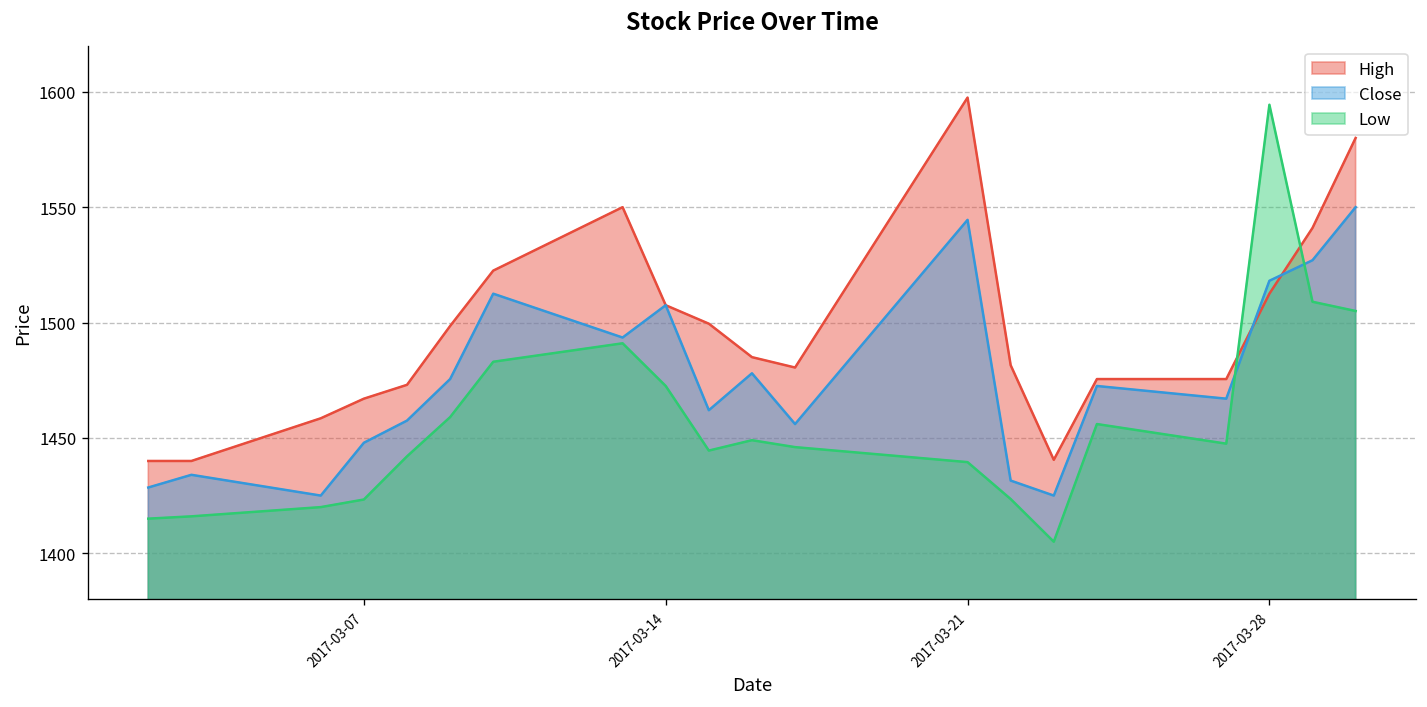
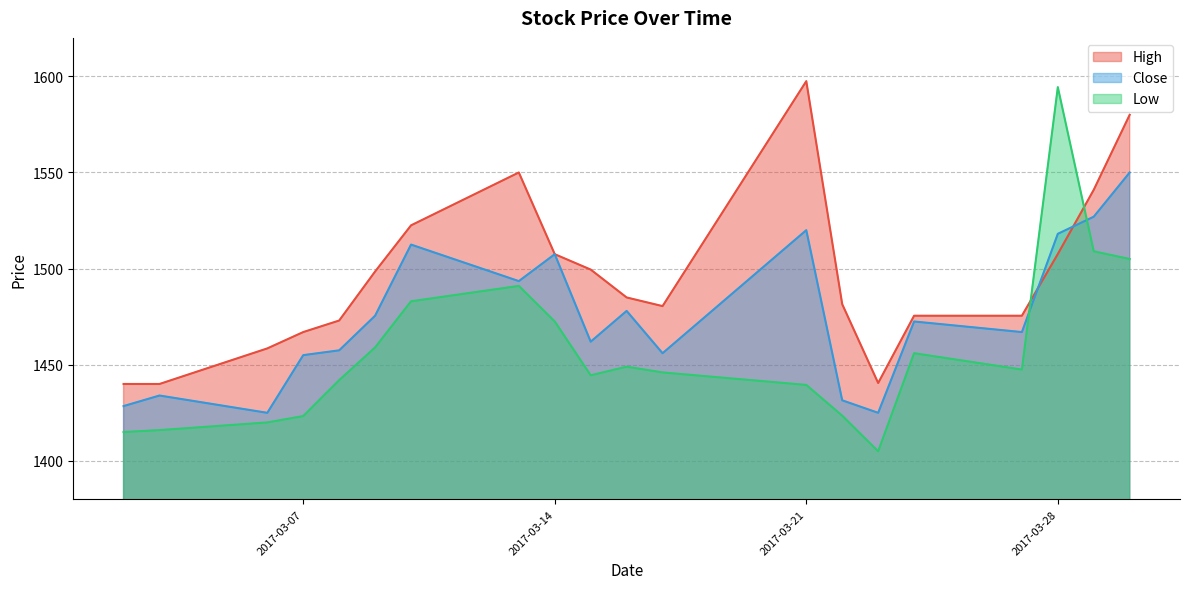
Close, 2017-03-07: 1448 -> 1455
Close, 2017-03-21: 1545 -> 1520
High, 2017-03-28: 1513 -> 1508
